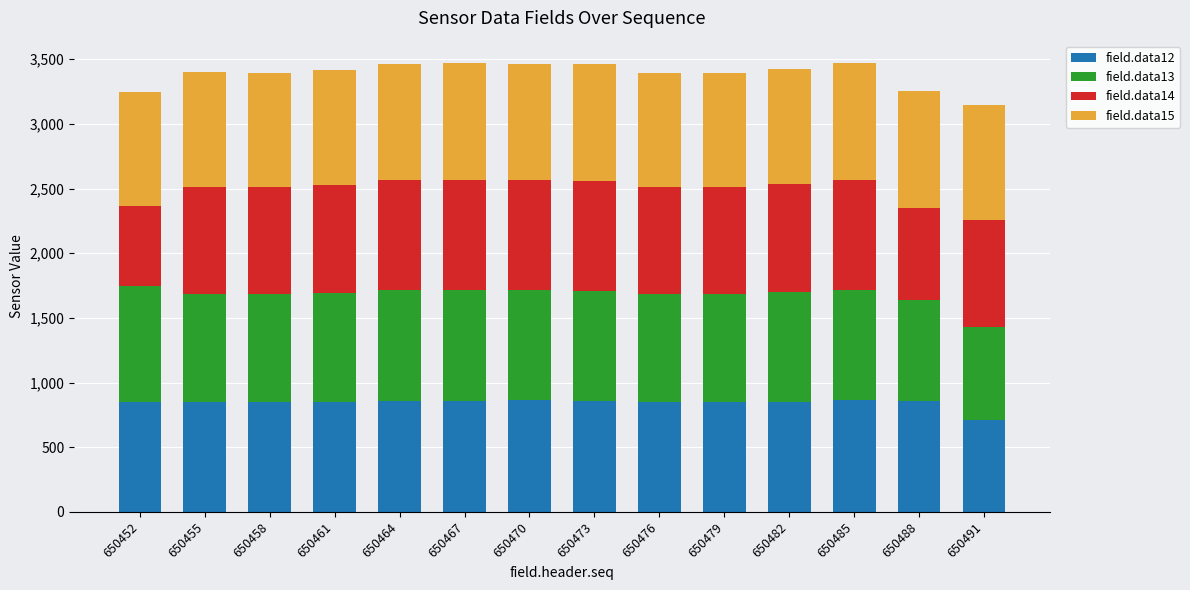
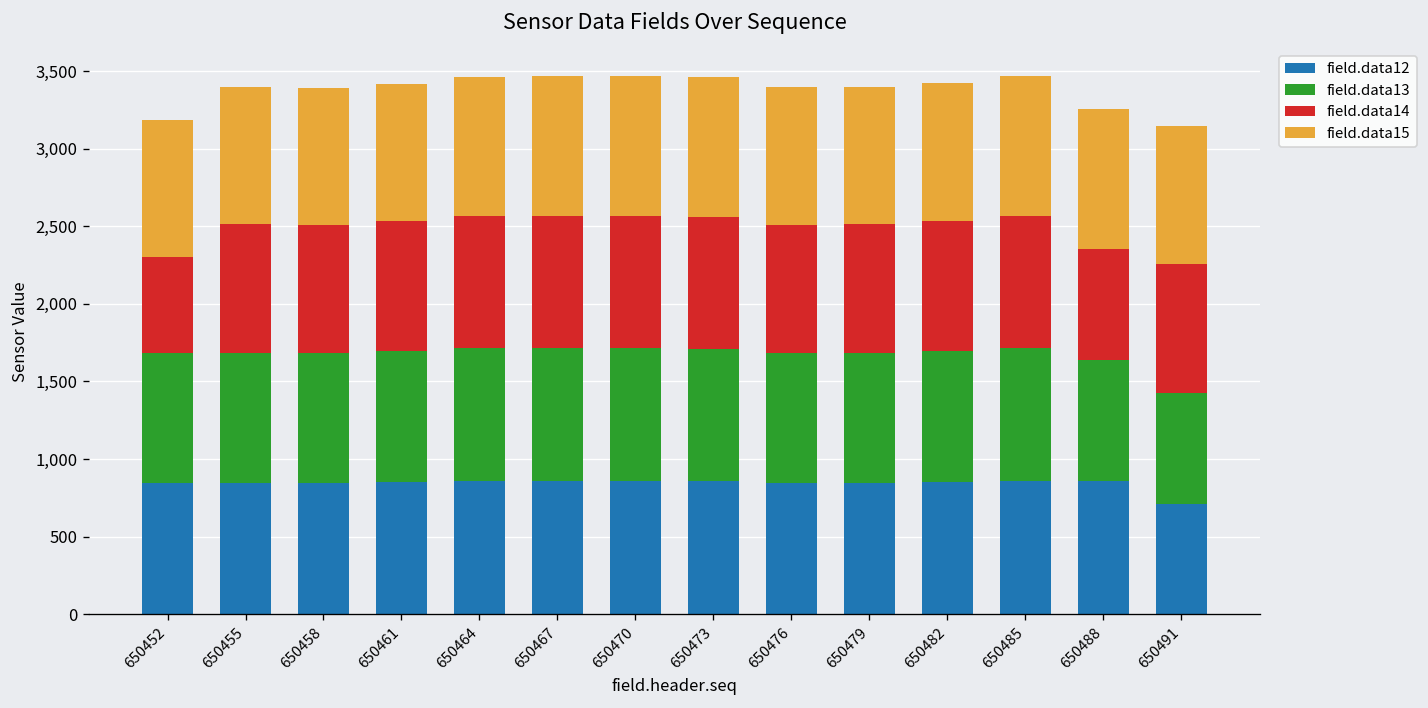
field.data13, 650452: 900 -> 840
